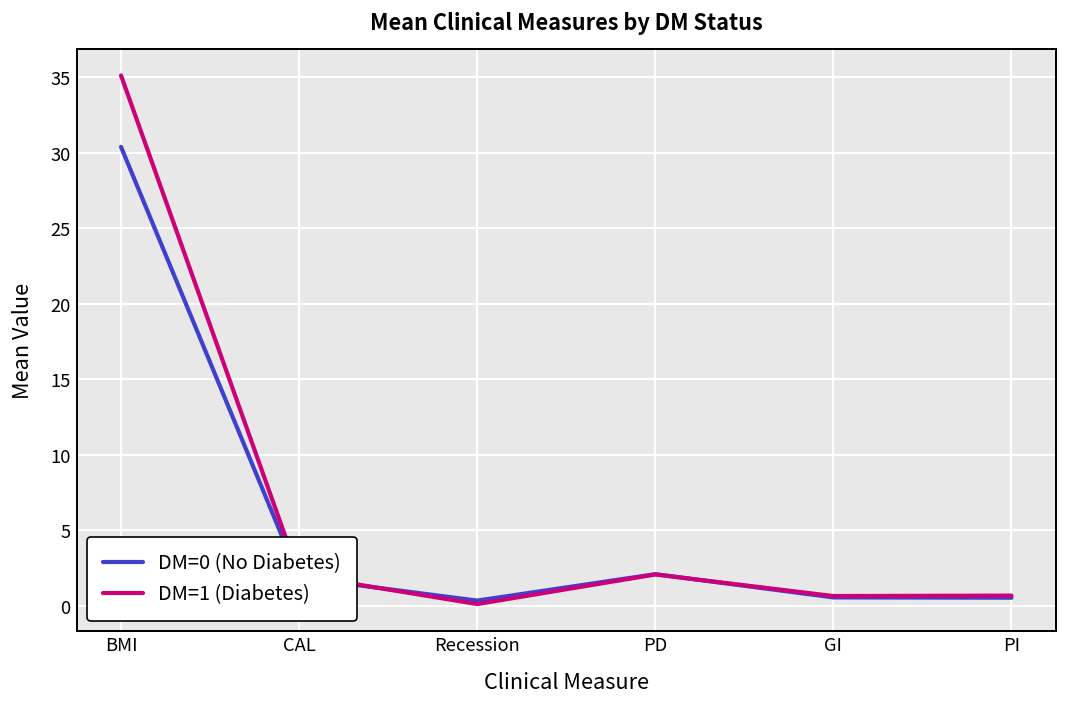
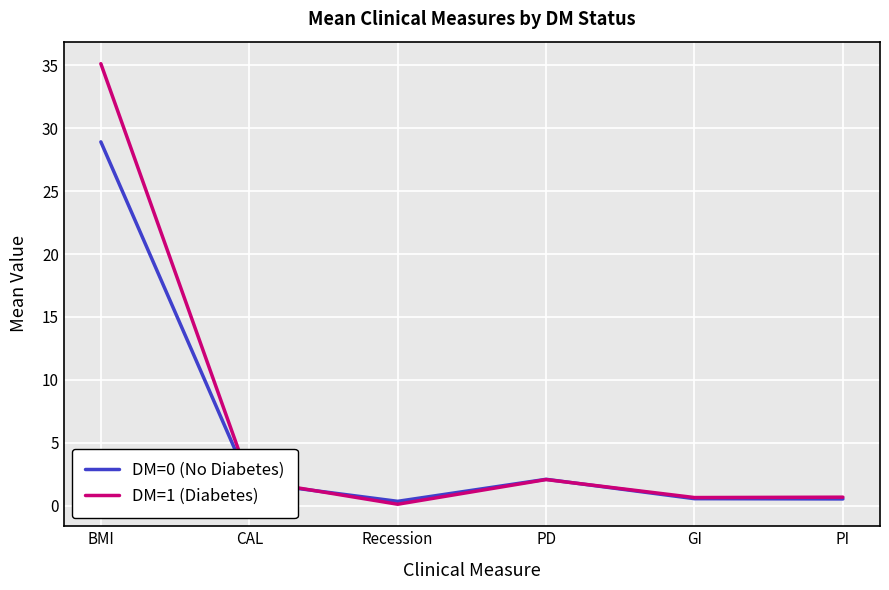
DM=0 (No Diabetes), BMI: 30.4 -> 28.9
